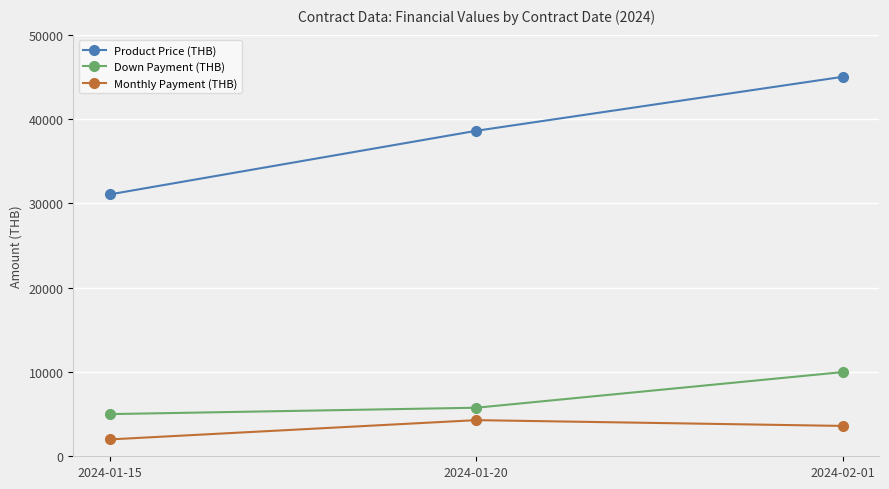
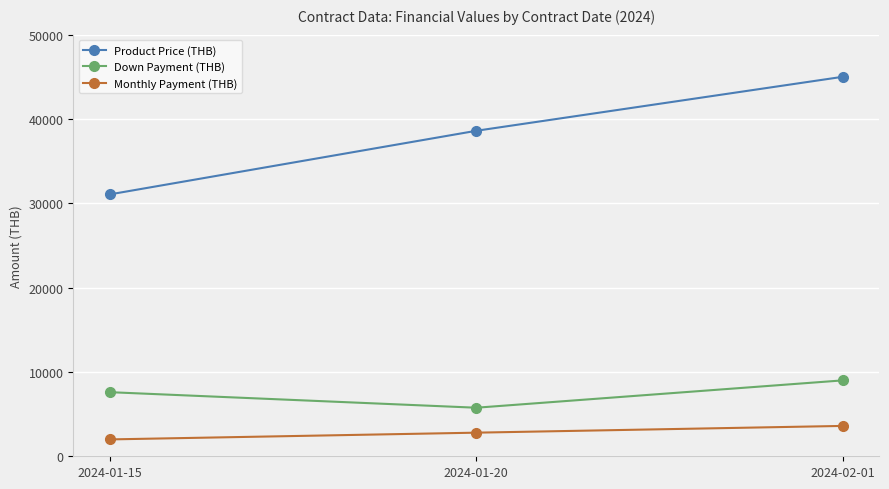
Down Payment (THB), 2024-01-15: 5000 -> 8000
Monthly Payment (THB), 2024-01-20: 4000 -> 3000
Down Payment (THB), 2024-02-01: 10000 -> 9000
